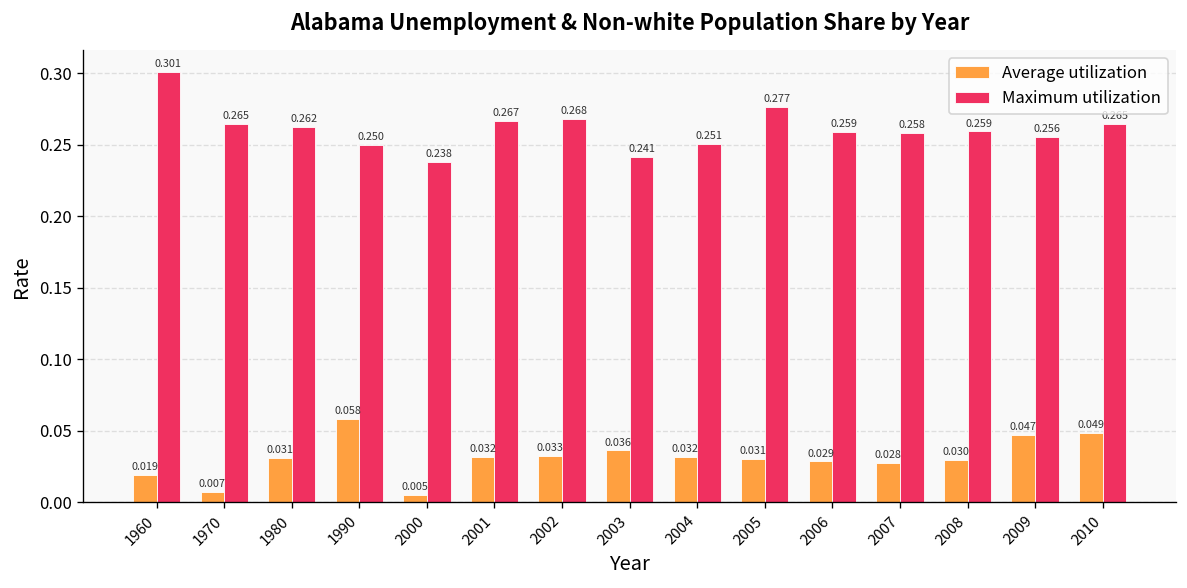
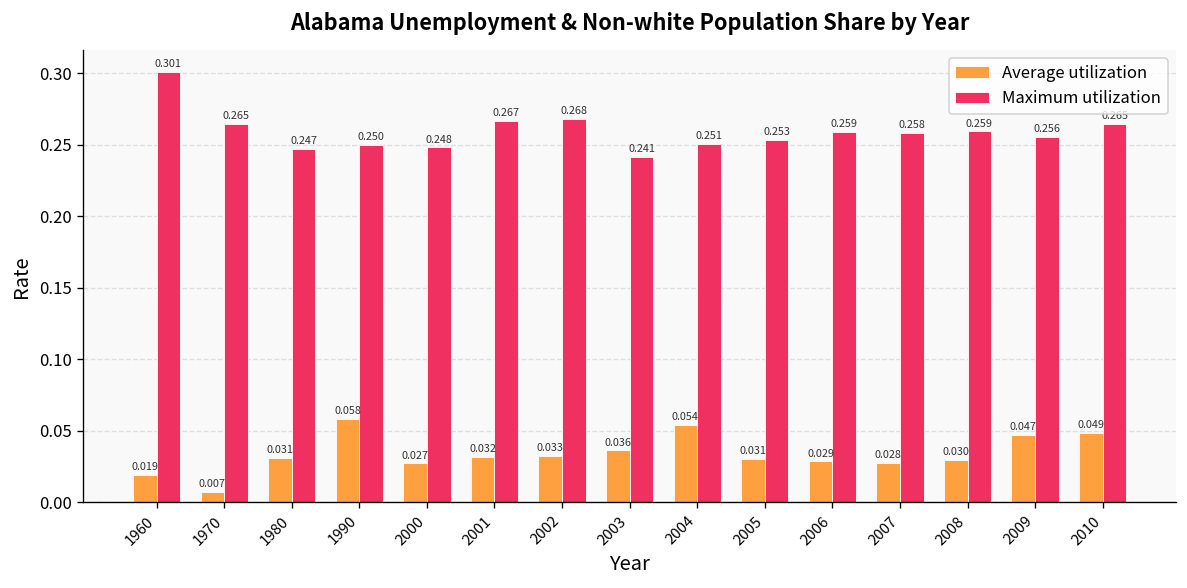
Maximum utilization, 1980: 0.262 -> 0.247
Average utilization, 2000: 0.005 -> 0.027
Maximum utilization, 2000: 0.238 -> 0.248
Average utilization, 2004: 0.032 -> 0.054
Maximum utilization, 2005: 0.277 -> 0.253
